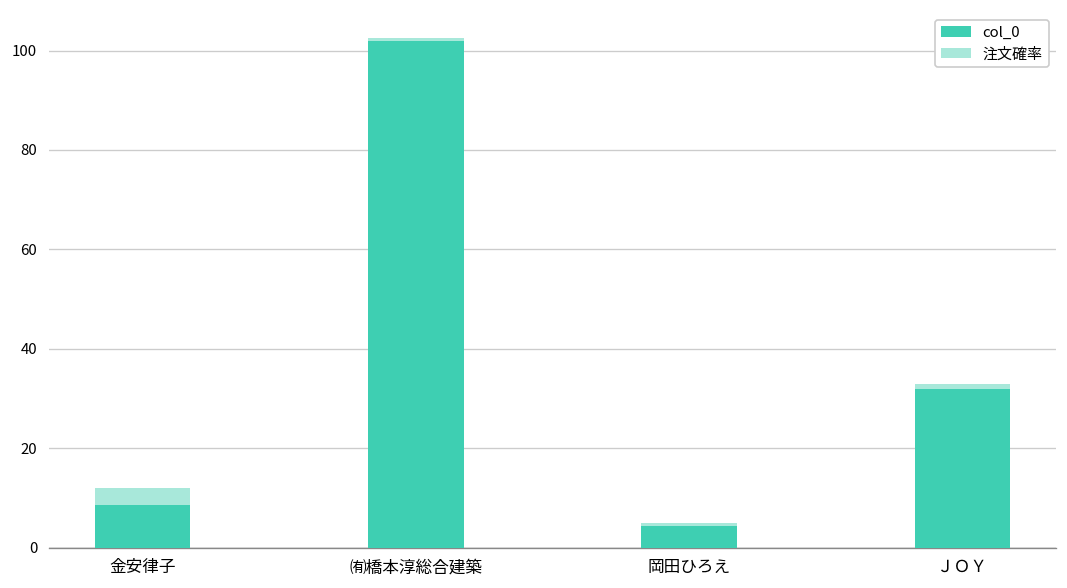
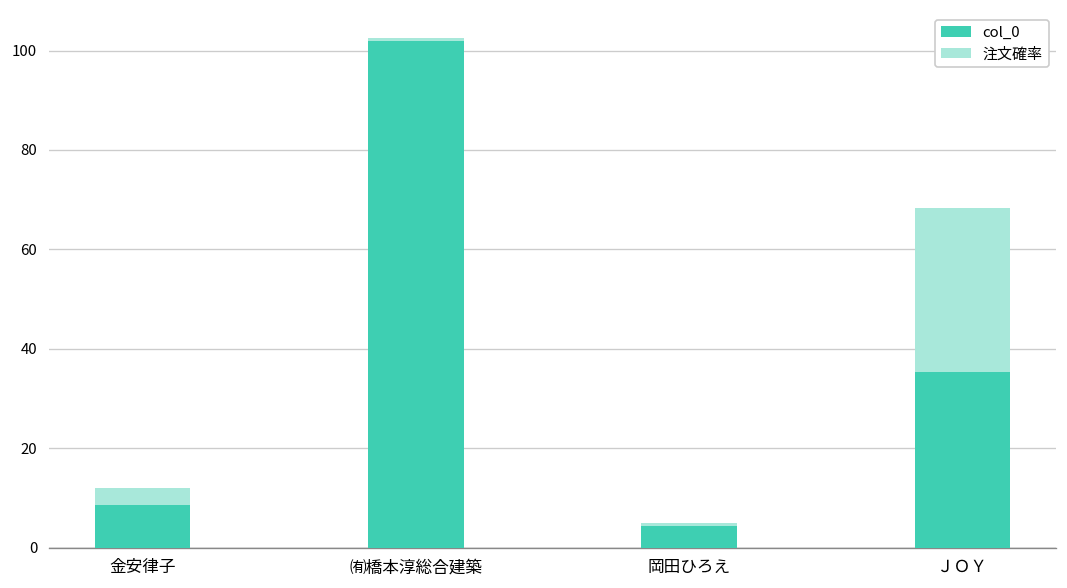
col_0, ＪＯＹ: 32 -> 35
注文確率, ＪＯＹ: 1 -> 33
